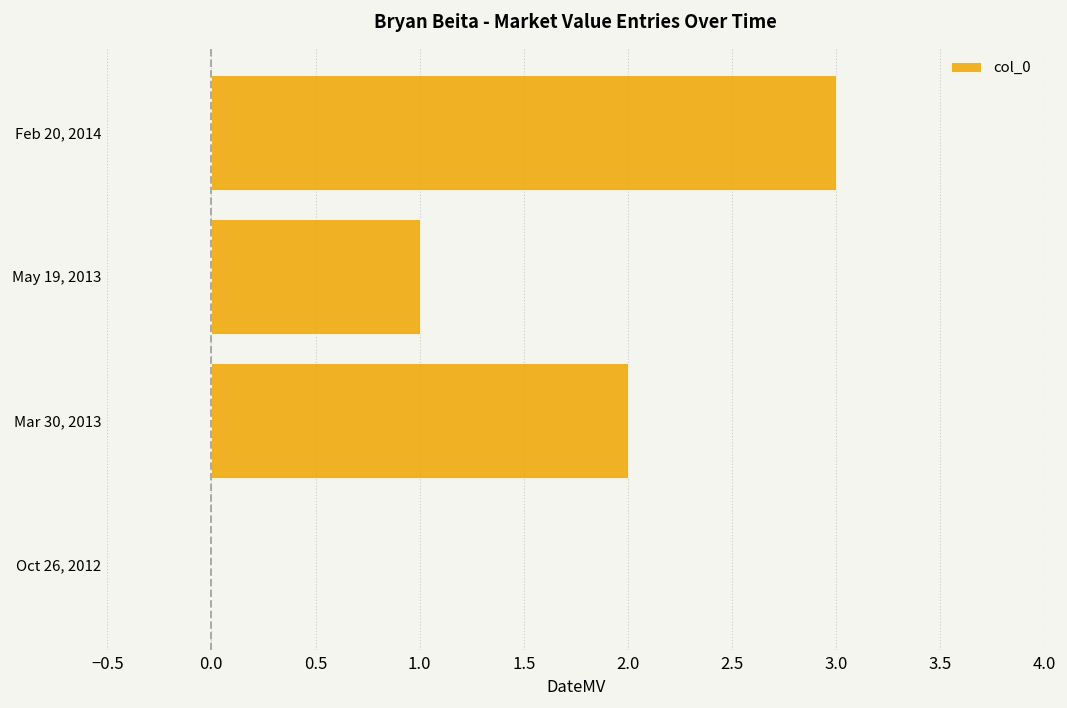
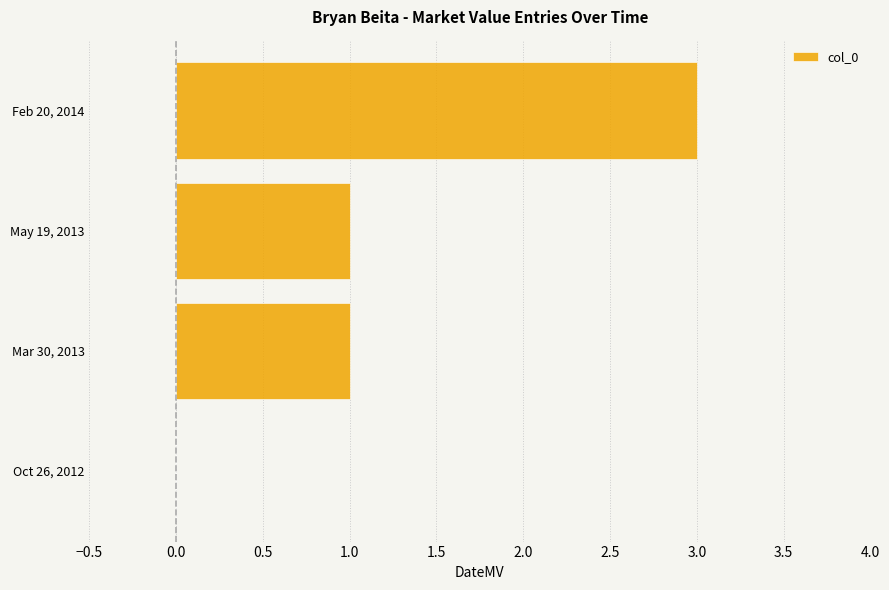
Mar 30, 2013: 2 -> 1
